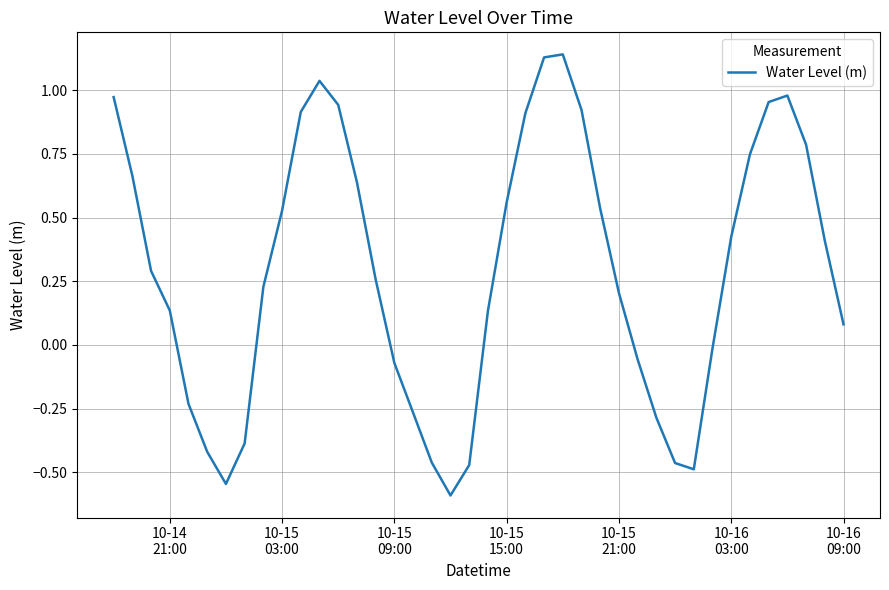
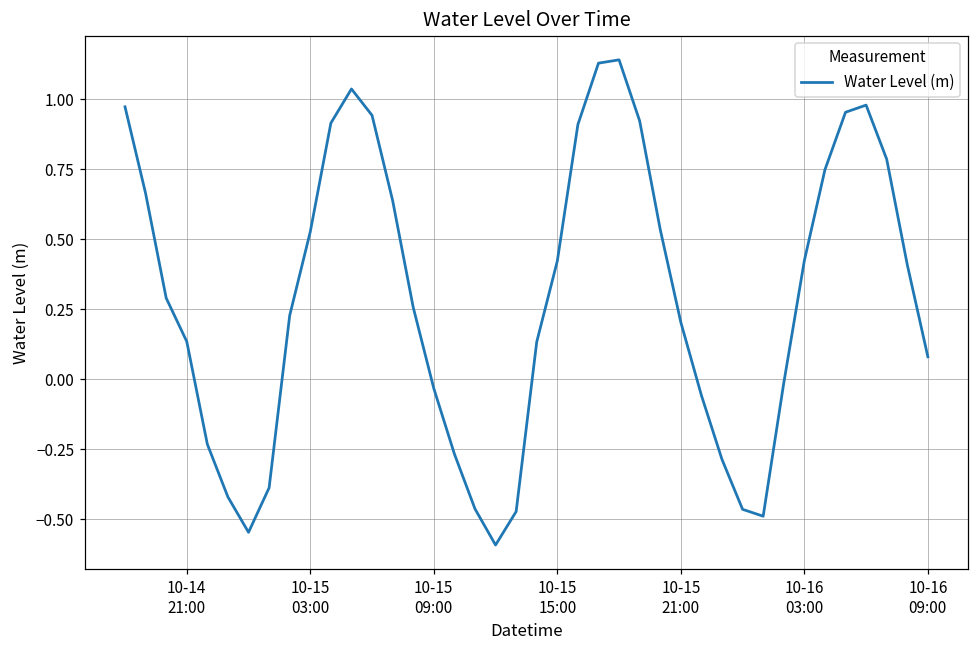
10-15 09:00: -0.07 -> -0.03
10-15 15:00: 0.56 -> 0.42
